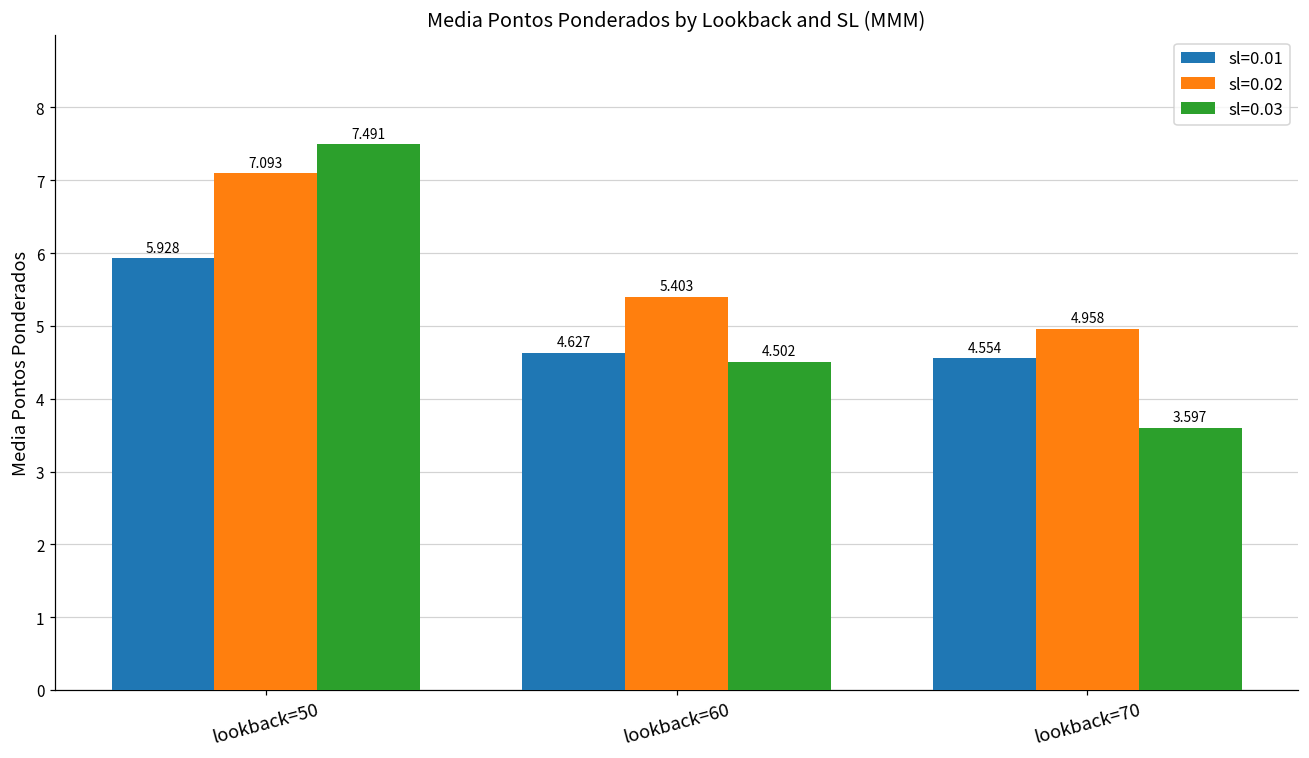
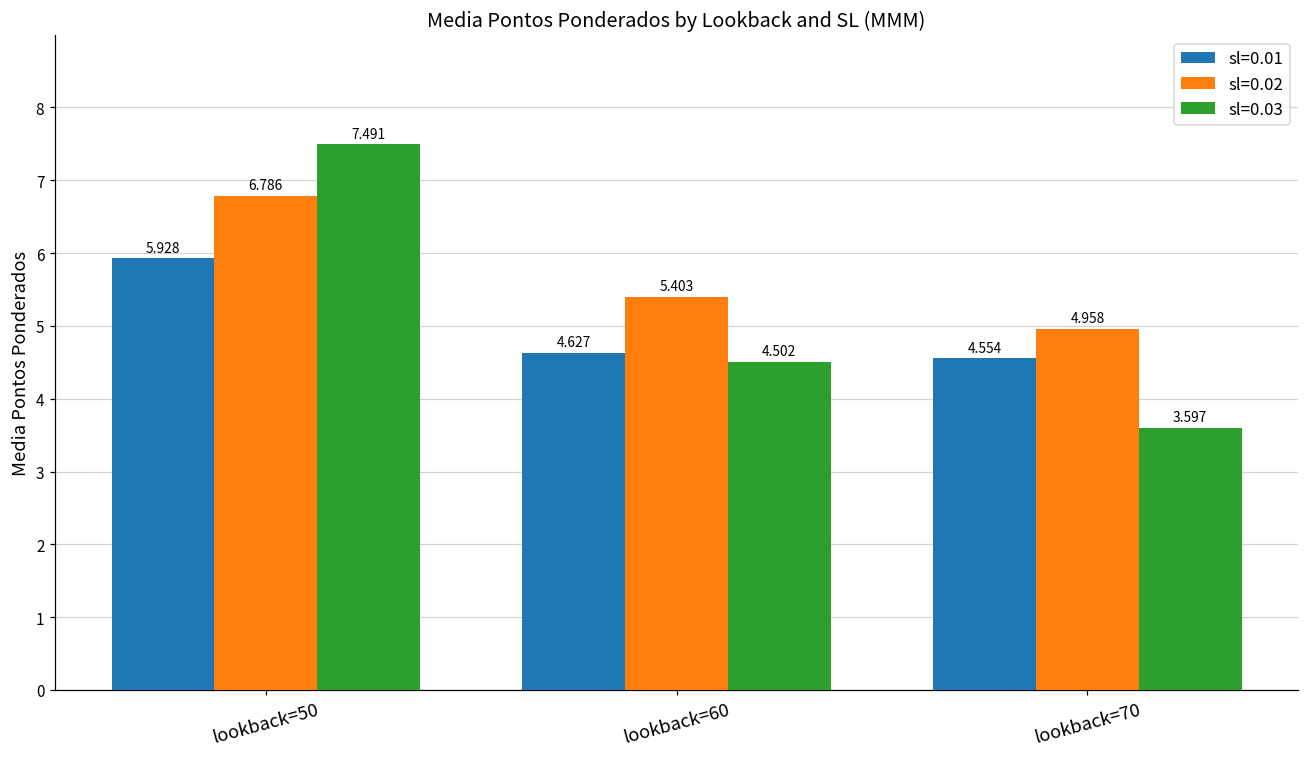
sl=0.02, lookback=50: 7.093 -> 6.786
